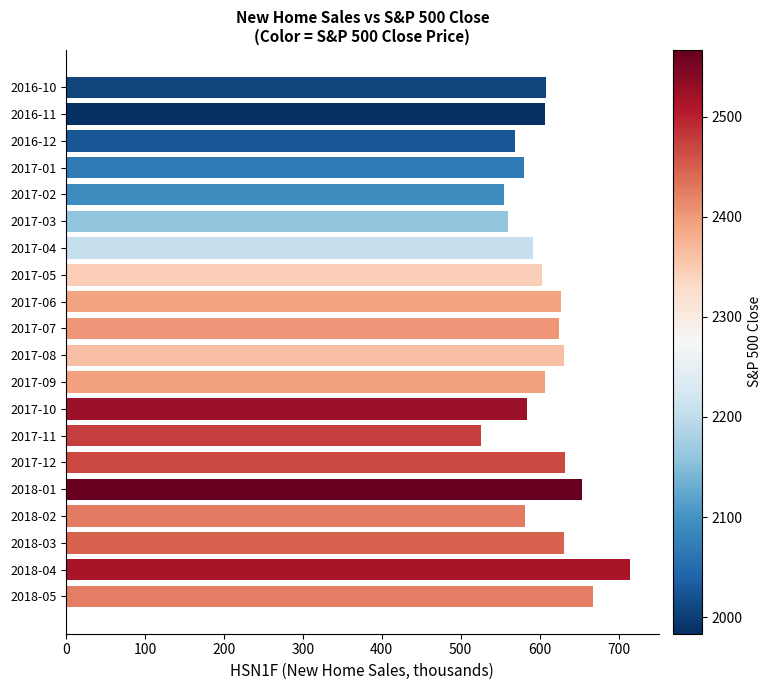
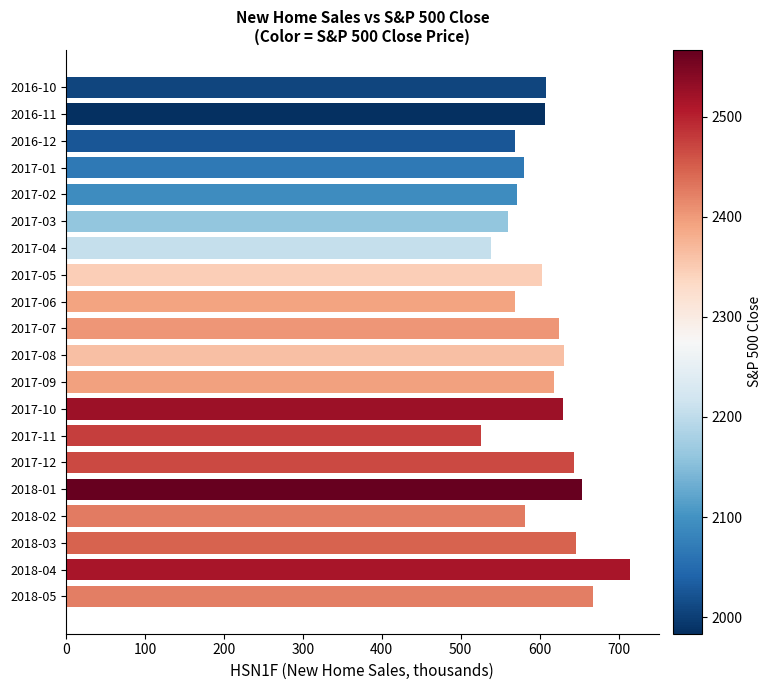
2017-02: 560 -> 570
2017-04: 590 -> 540
2017-06: 630 -> 570
2017-09: 610 -> 620
2017-10: 580 -> 630
2017-12: 630 -> 640
2018-03: 630 -> 650
